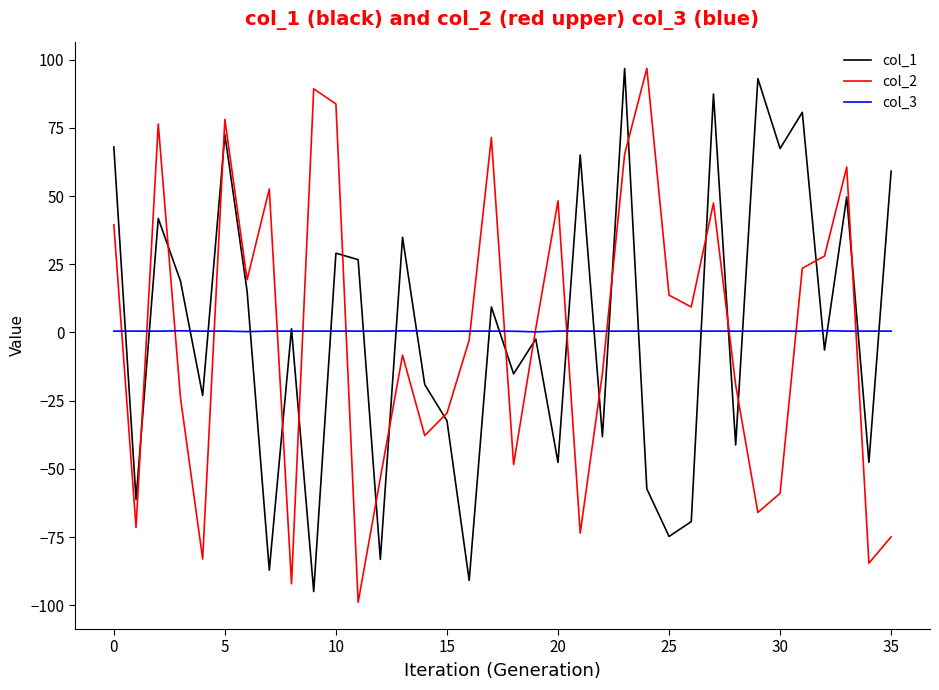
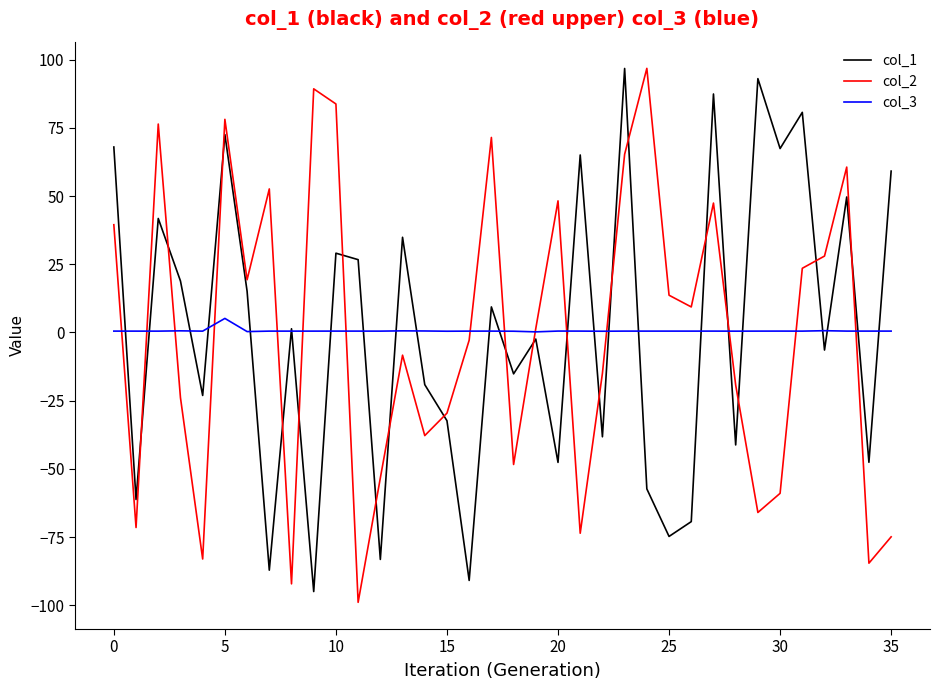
col_3, 5: 1 -> 5
